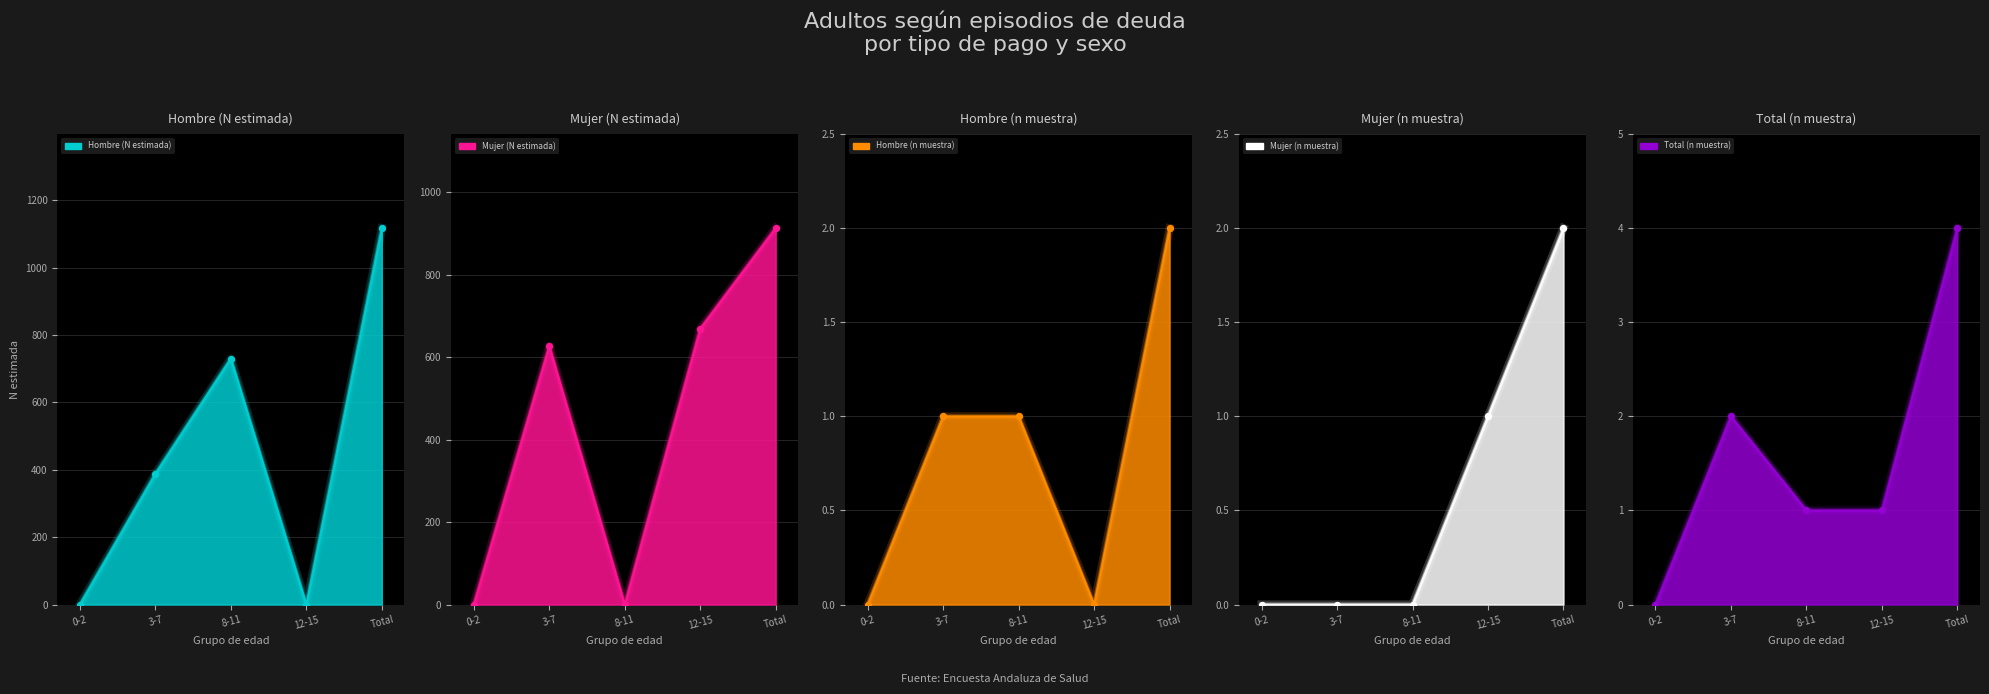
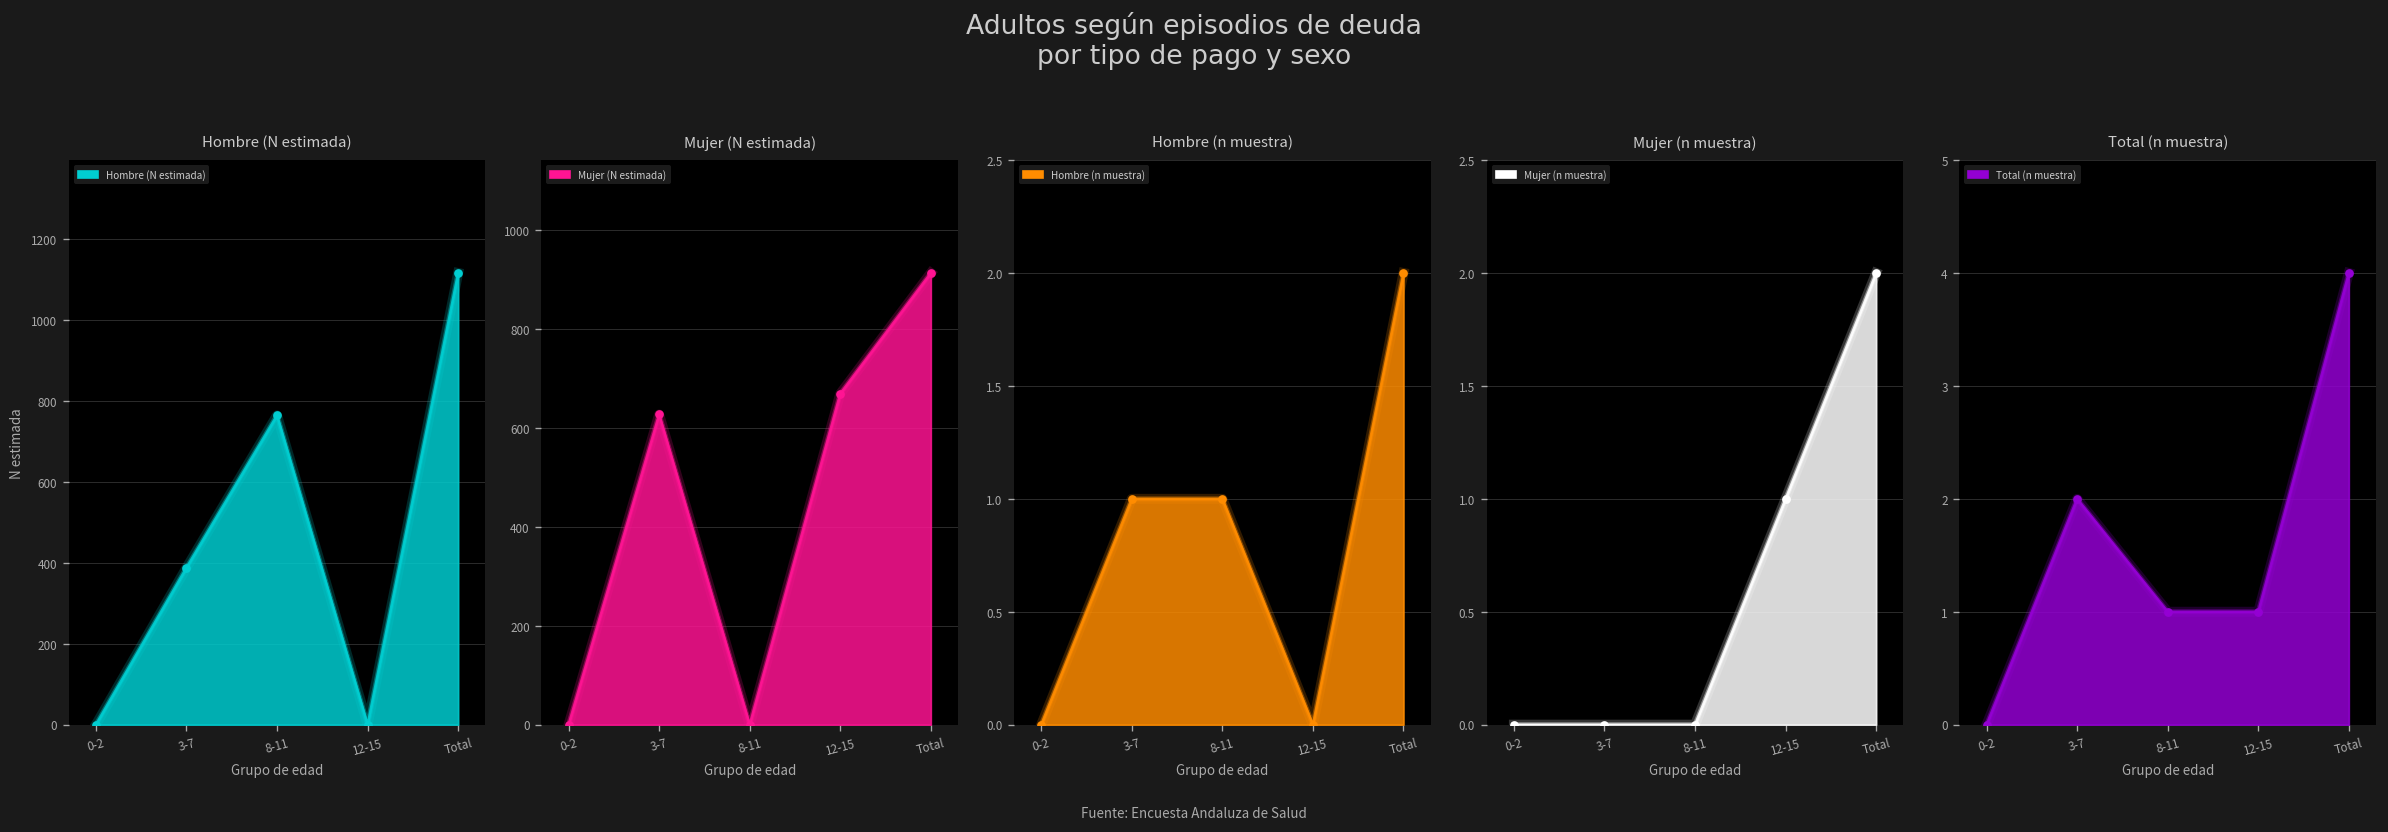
Hombre (N estimada), 8-11: 730 -> 770
